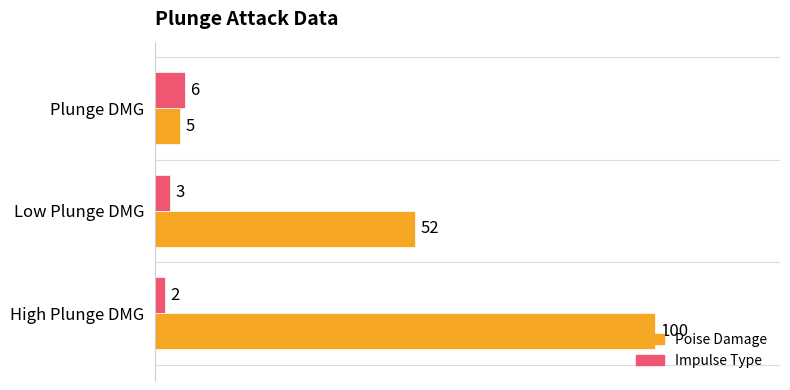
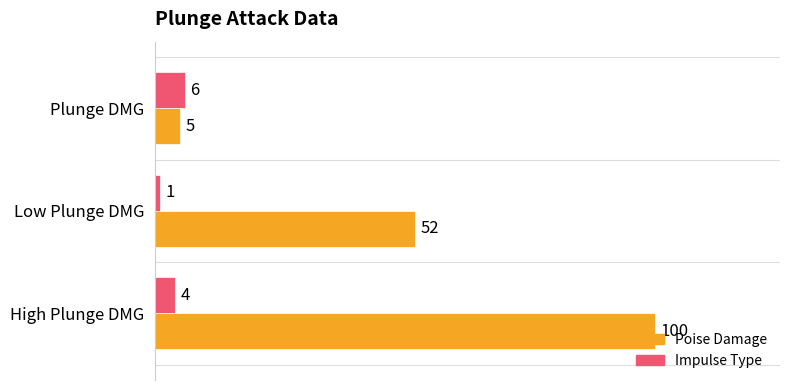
Impulse Type, Low Plunge DMG: 3 -> 1
Impulse Type, High Plunge DMG: 2 -> 4
